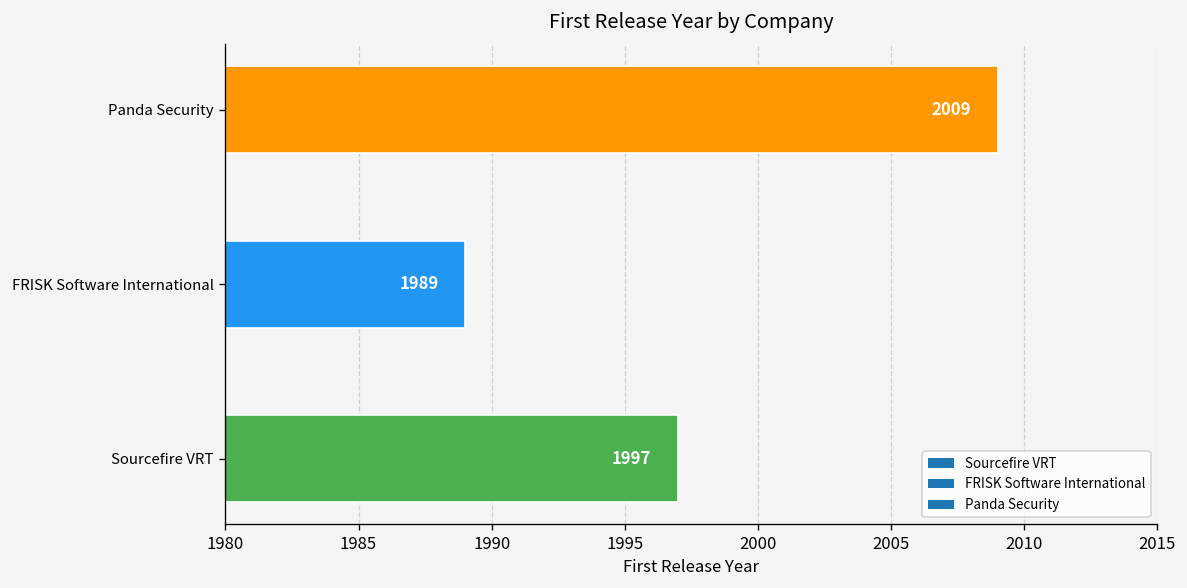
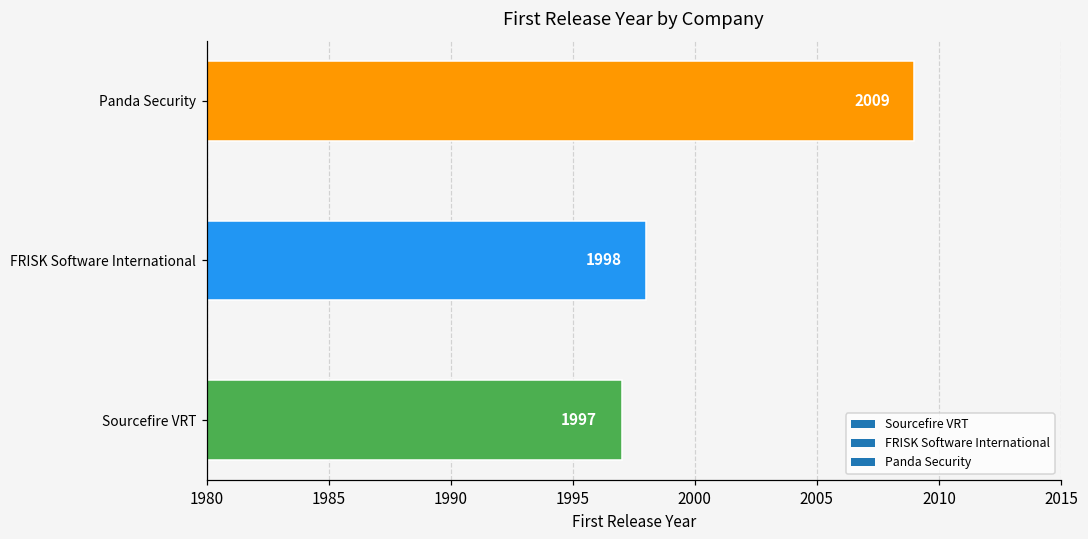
FRISK Software International: 1989 -> 1998
